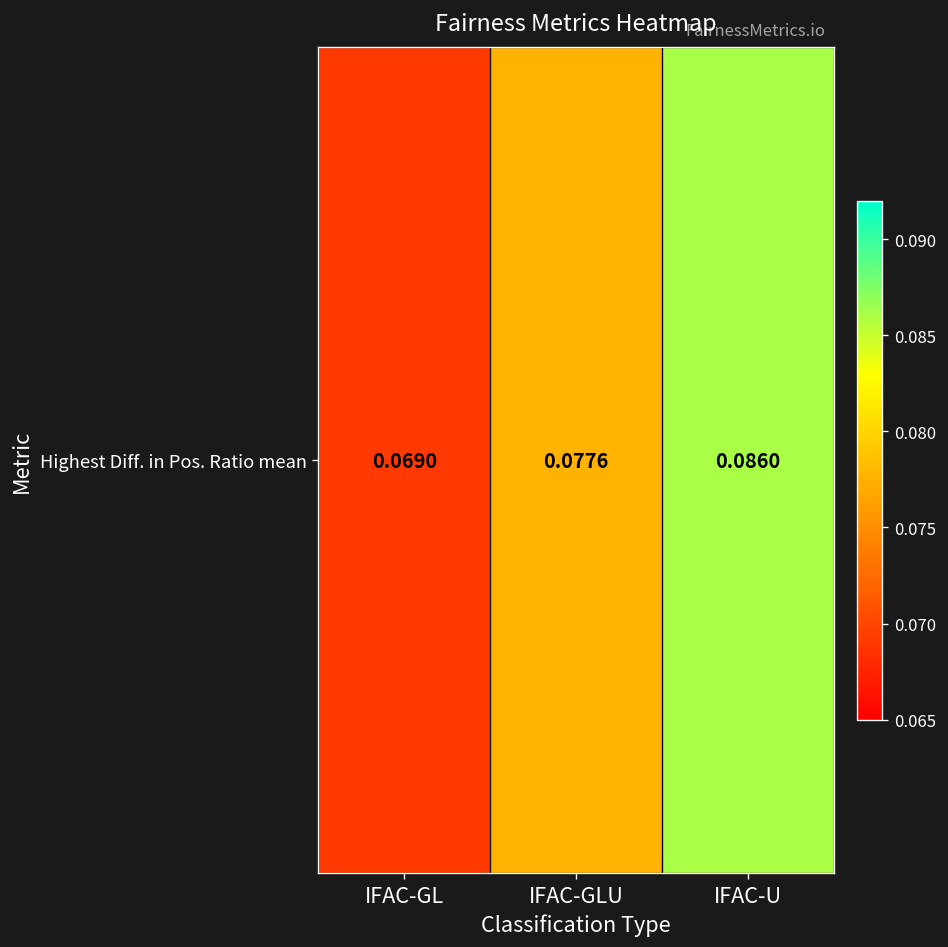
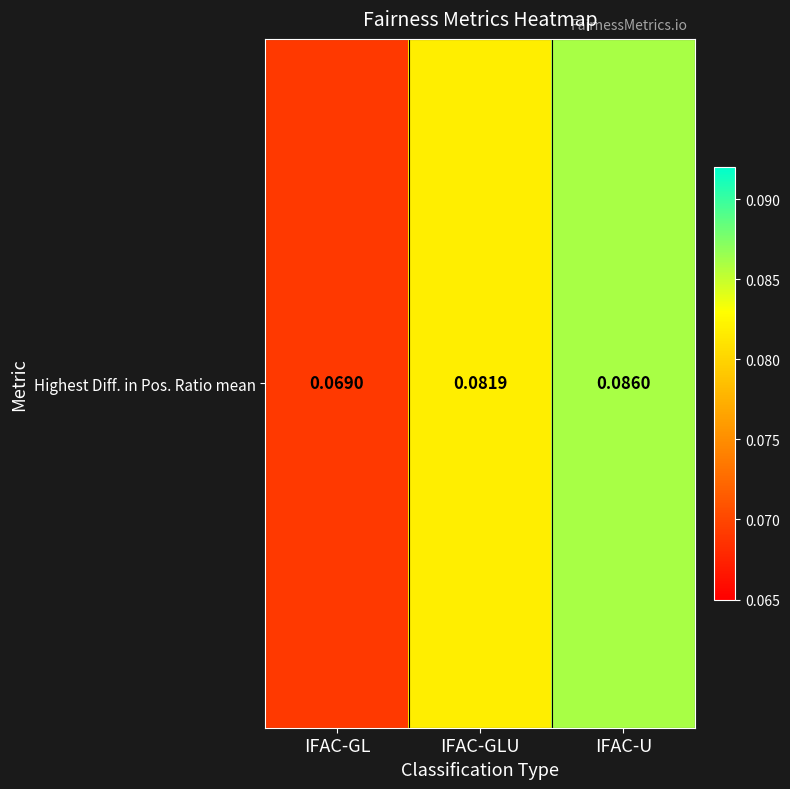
Highest Diff. in Pos. Ratio mean, IFAC-GLU: 0.0776 -> 0.0819
